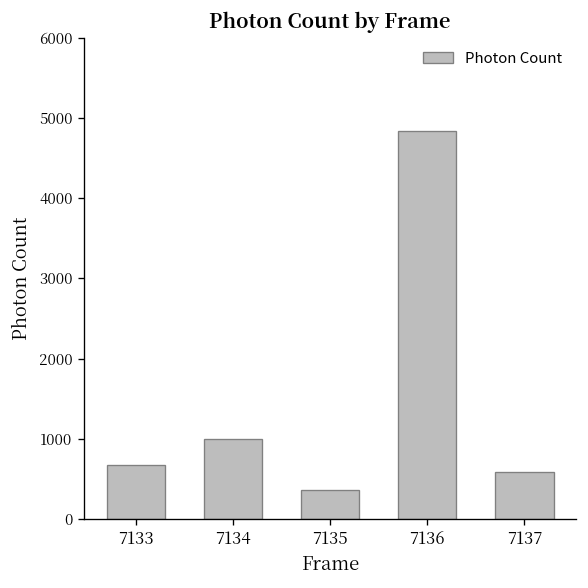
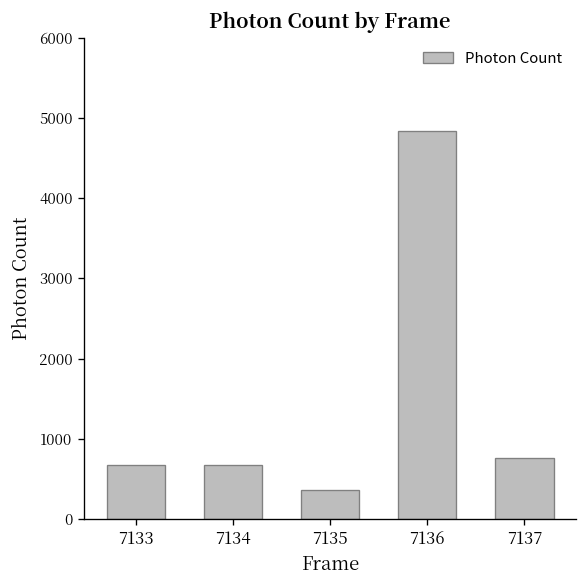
7134: 1000 -> 700
7137: 600 -> 800
